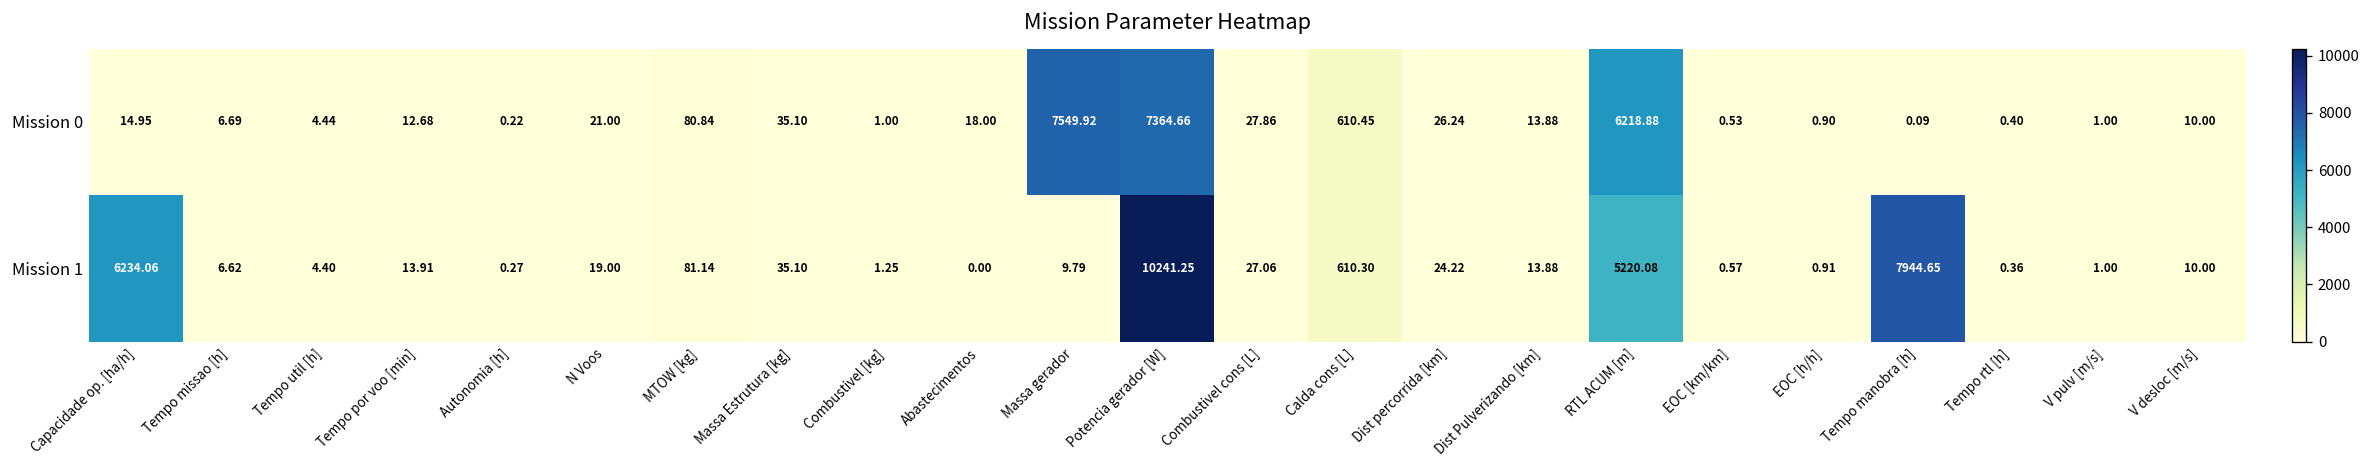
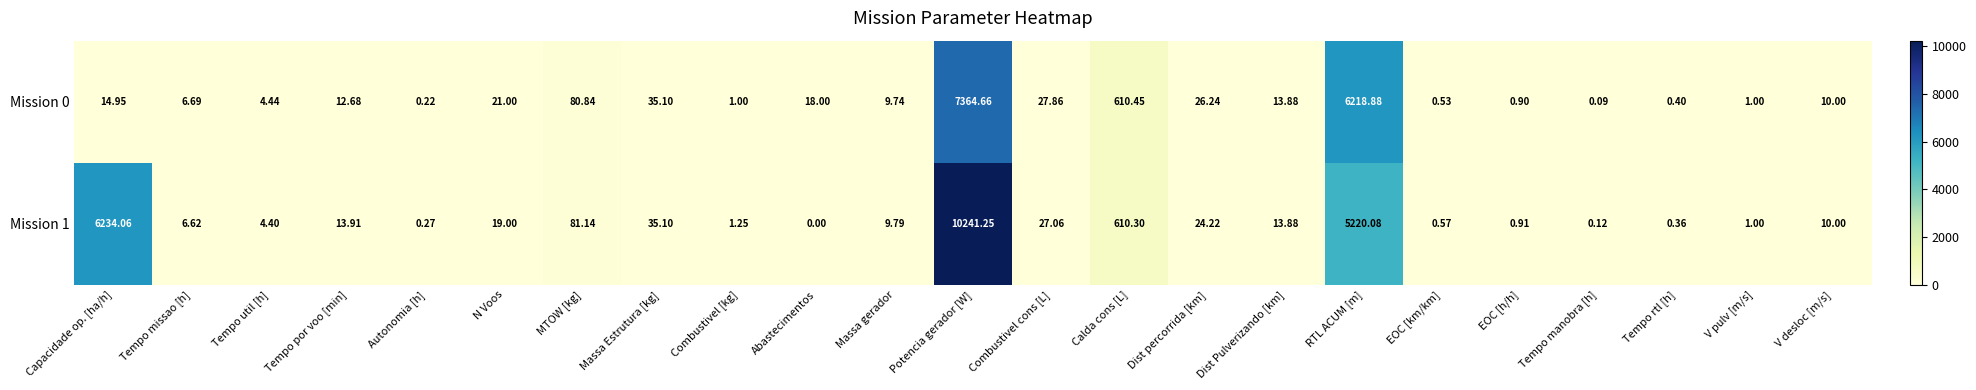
Mission 0, Massa gerador: 7549.92 -> 9.74
Mission 1, Tempo manobra [h]: 7944.65 -> 0.12
